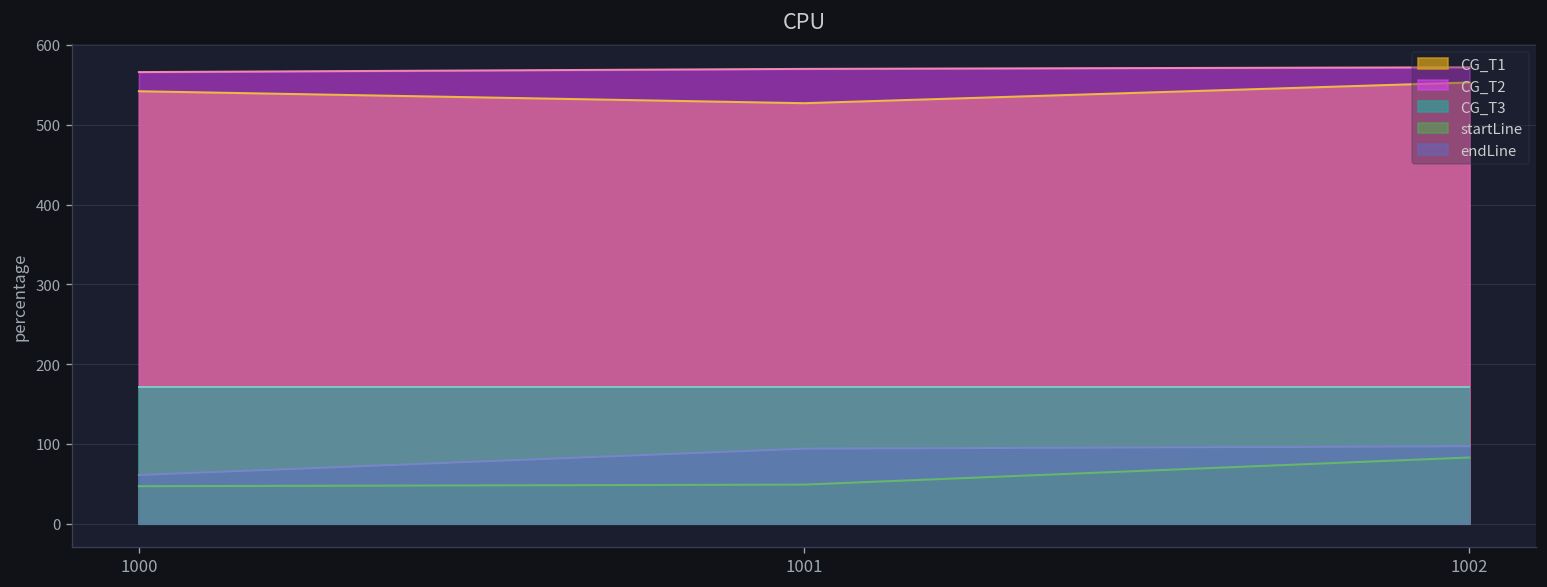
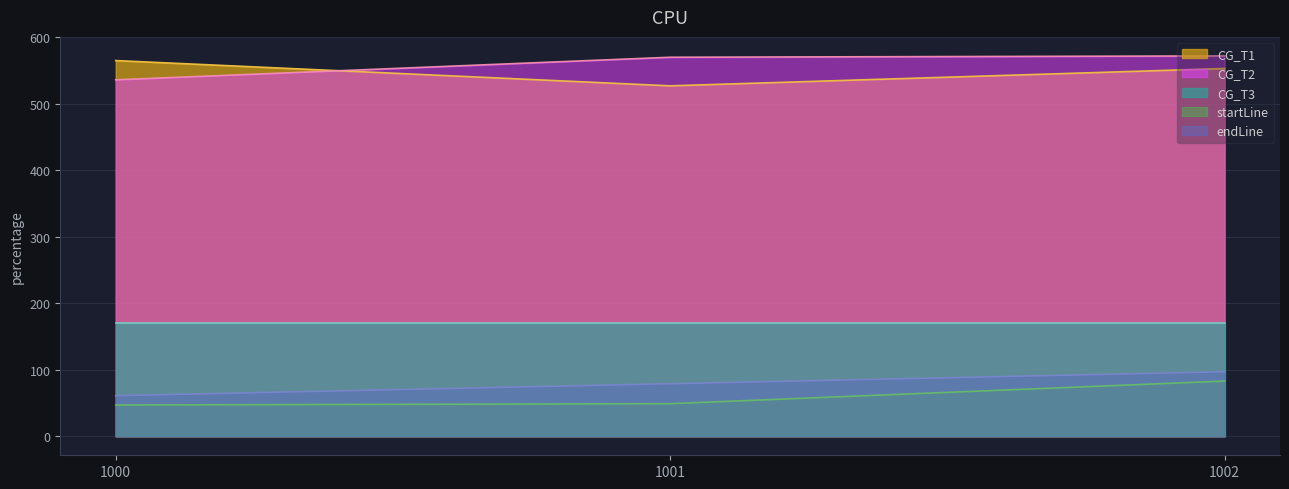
CG_T1, 1000: 540 -> 570
CG_T2, 1000: 570 -> 540
endLine, 1001: 90 -> 80
